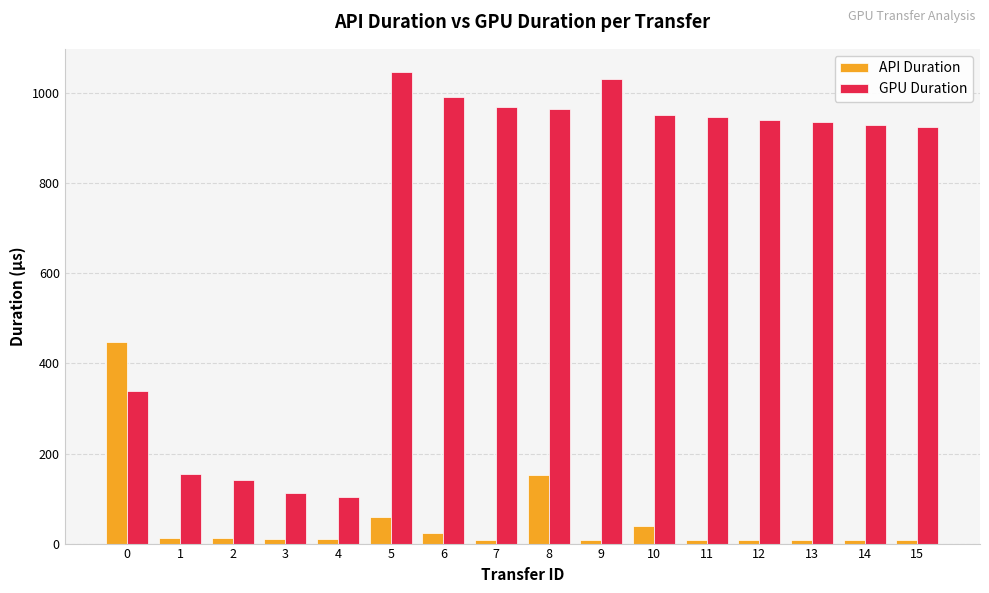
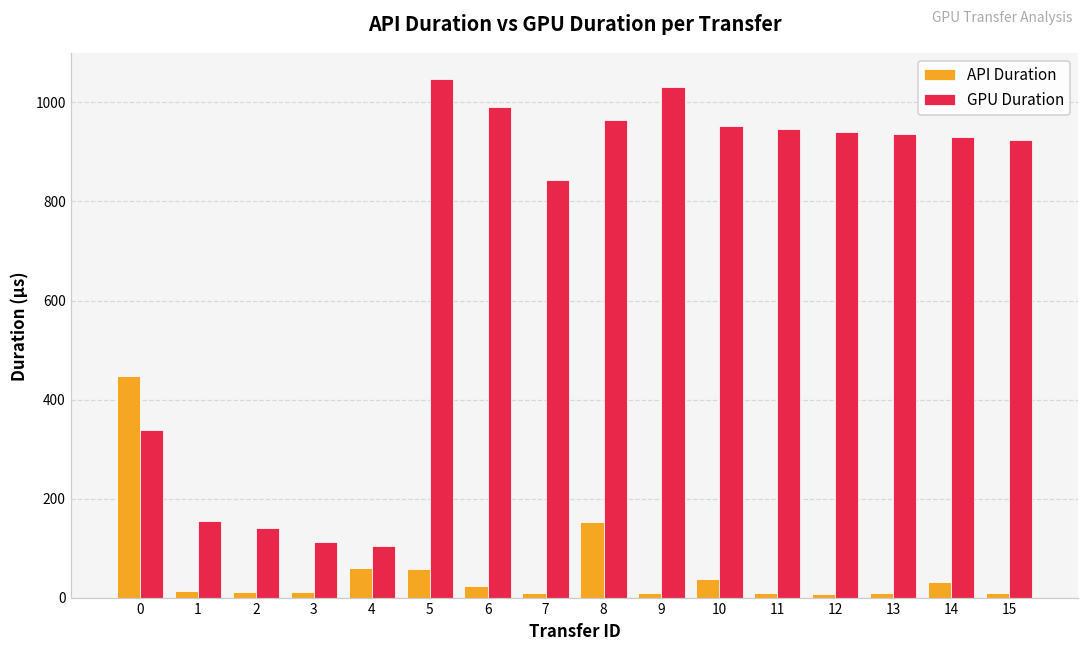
API Duration, 4: 10 -> 60
GPU Duration, 7: 970 -> 840
API Duration, 14: 10 -> 30
